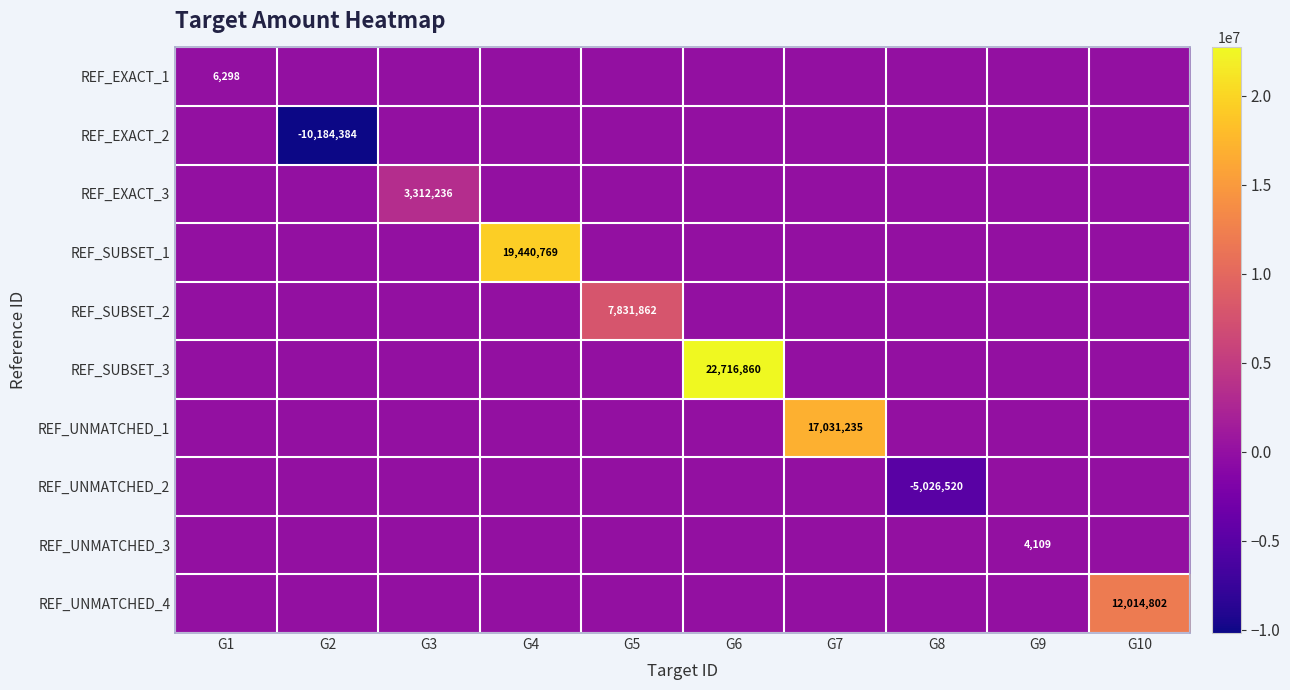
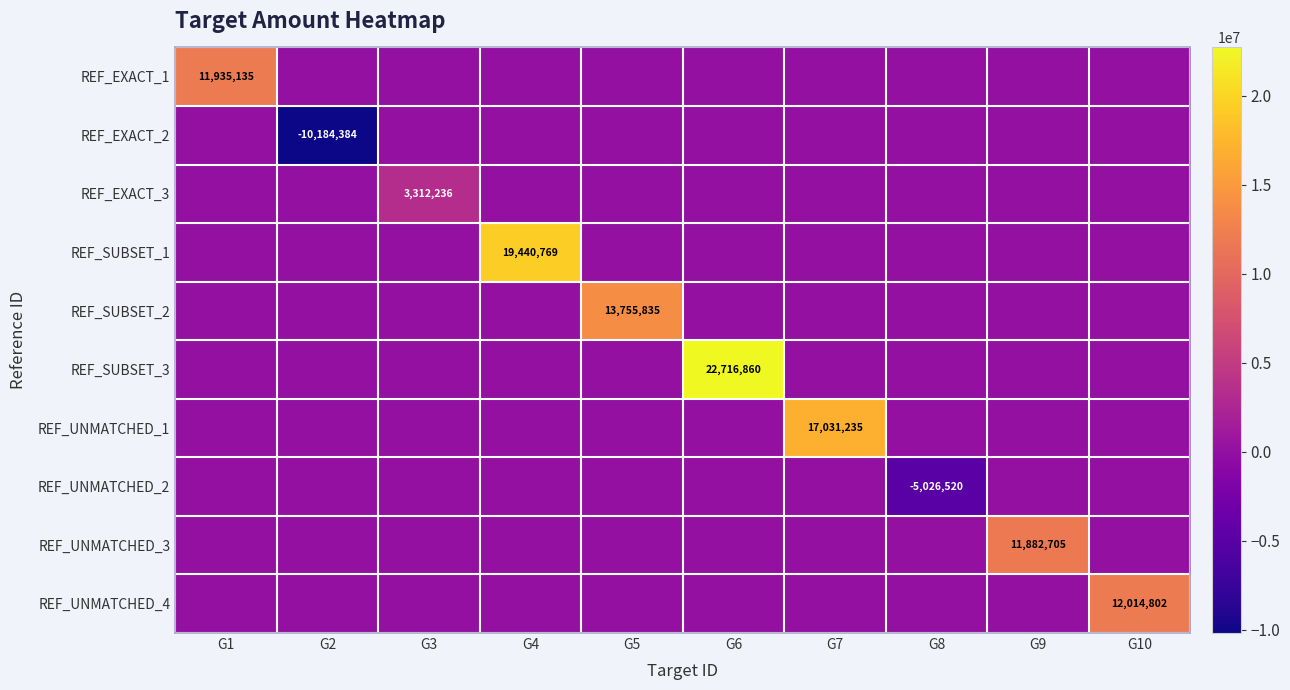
REF_EXACT_1, G1: 6,298 -> 11,935,135
REF_SUBSET_2, G5: 7,831,862 -> 13,755,835
REF_UNMATCHED_3, G9: 4,109 -> 11,882,705
